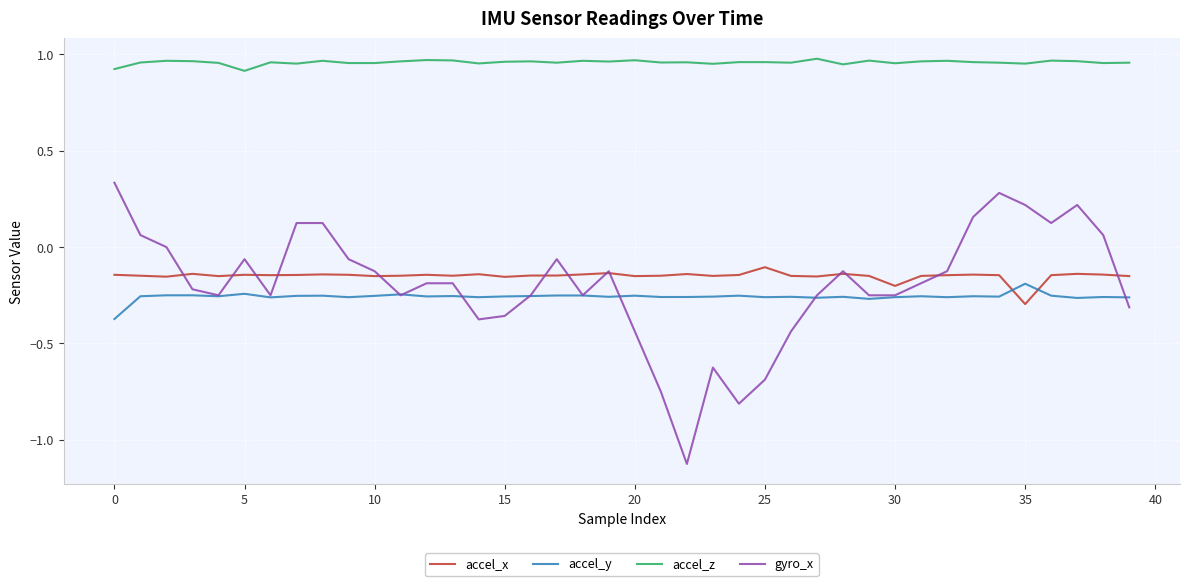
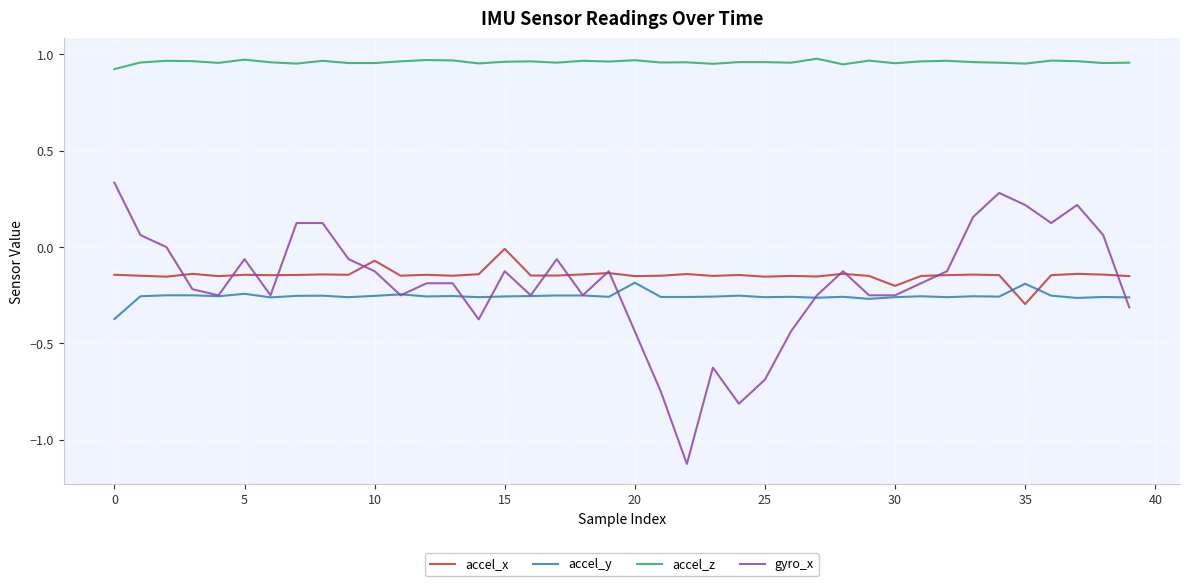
accel_z, 5: 0.91 -> 0.97
accel_x, 10: -0.15 -> -0.07
accel_x, 15: -0.15 -> -0.01
gyro_x, 15: -0.36 -> -0.13
accel_y, 20: -0.25 -> -0.18
accel_x, 25: -0.10 -> -0.15
